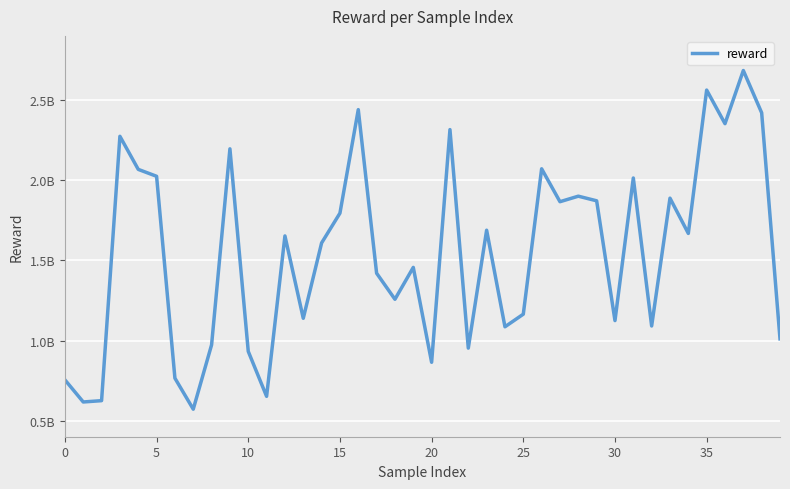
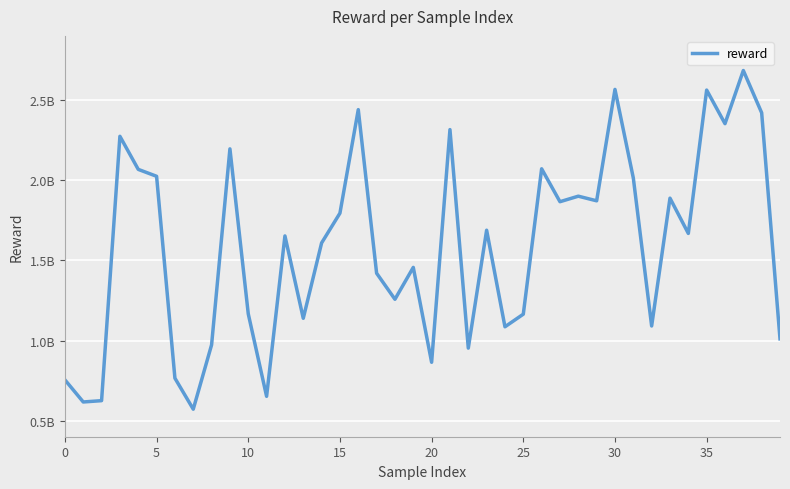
10: 930000000 -> 1170000000
30: 1120000000 -> 2570000000
